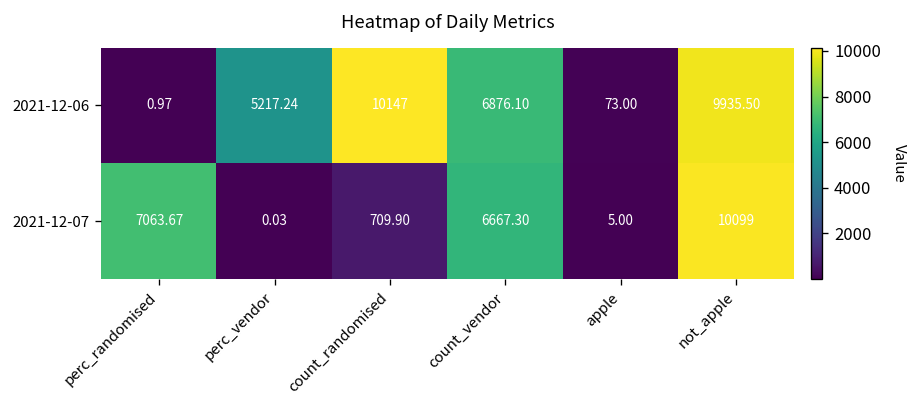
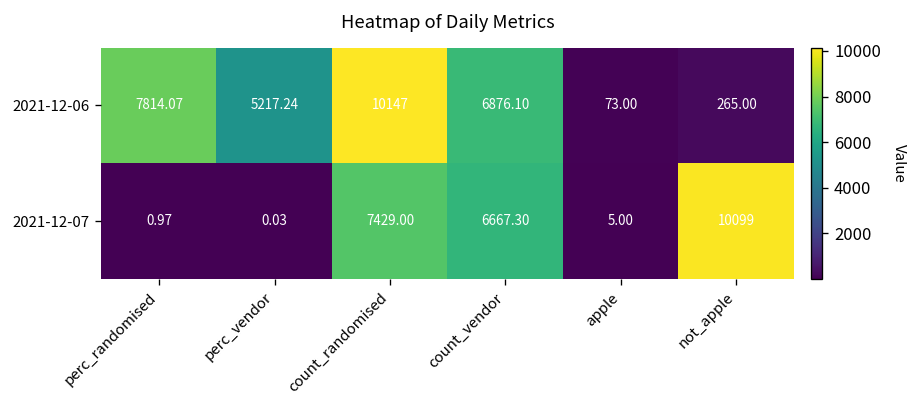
2021-12-06, perc_randomised: 0.97 -> 7814.07
2021-12-06, not_apple: 9935.50 -> 265.00
2021-12-07, perc_randomised: 7063.67 -> 0.97
2021-12-07, count_randomised: 709.90 -> 7429.00
